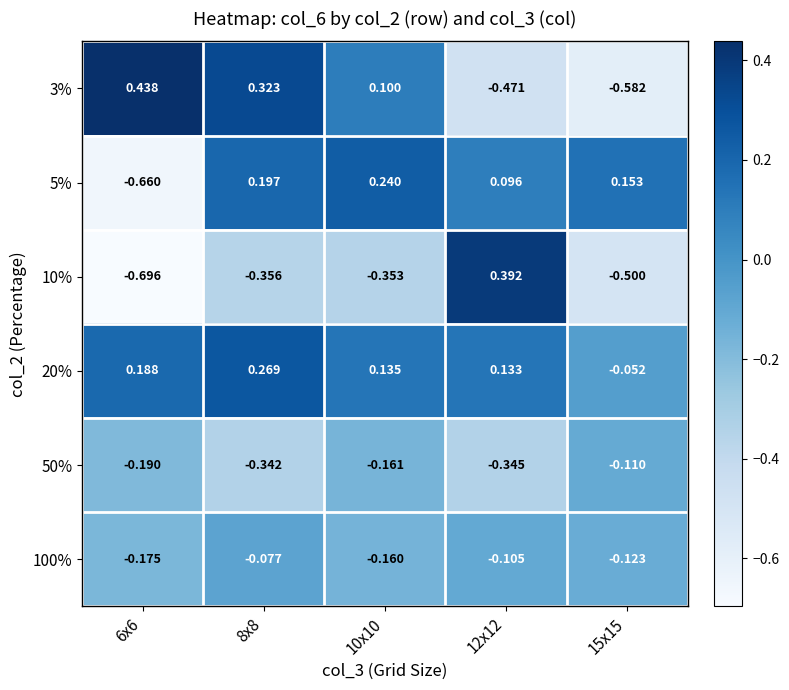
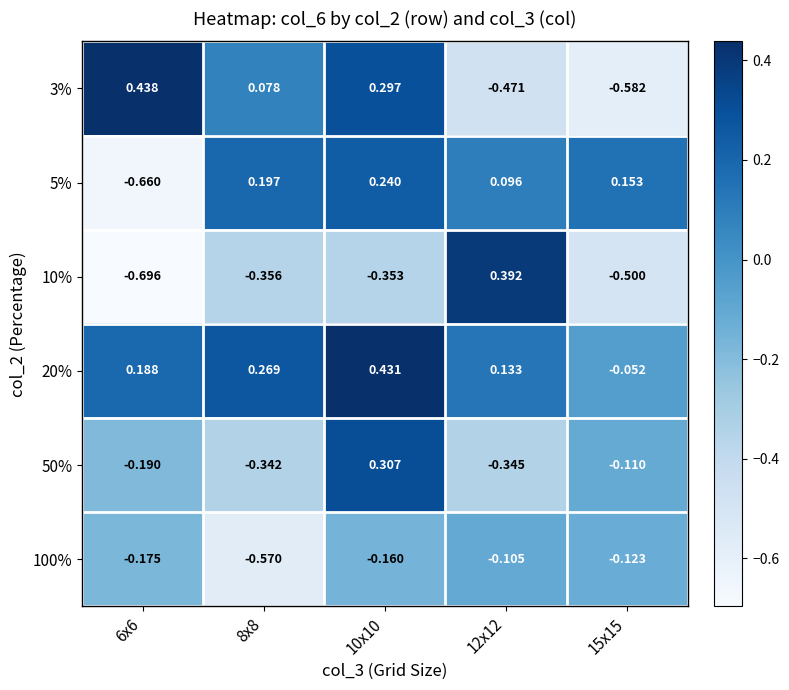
3%, 8x8: 0.323 -> 0.078
3%, 10x10: 0.100 -> 0.297
20%, 10x10: 0.135 -> 0.431
50%, 10x10: -0.161 -> 0.307
100%, 8x8: -0.077 -> -0.570
